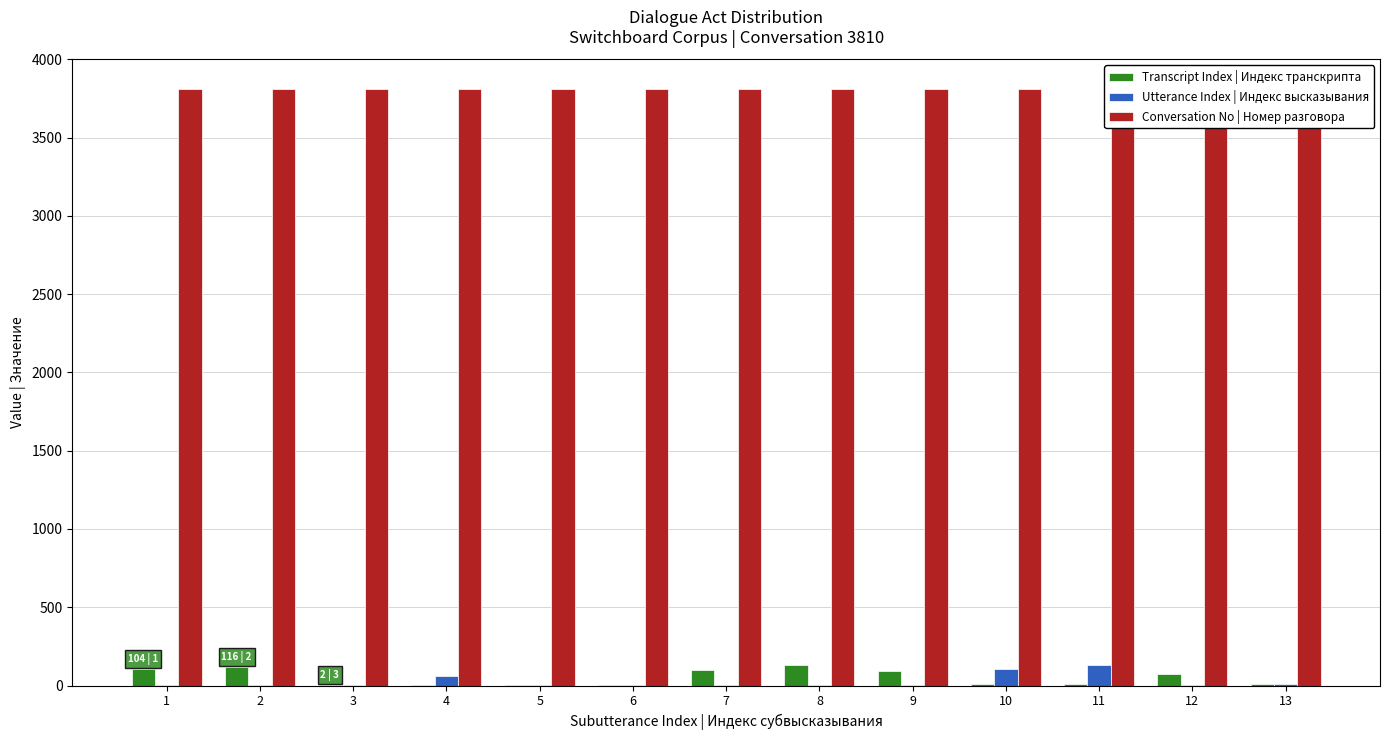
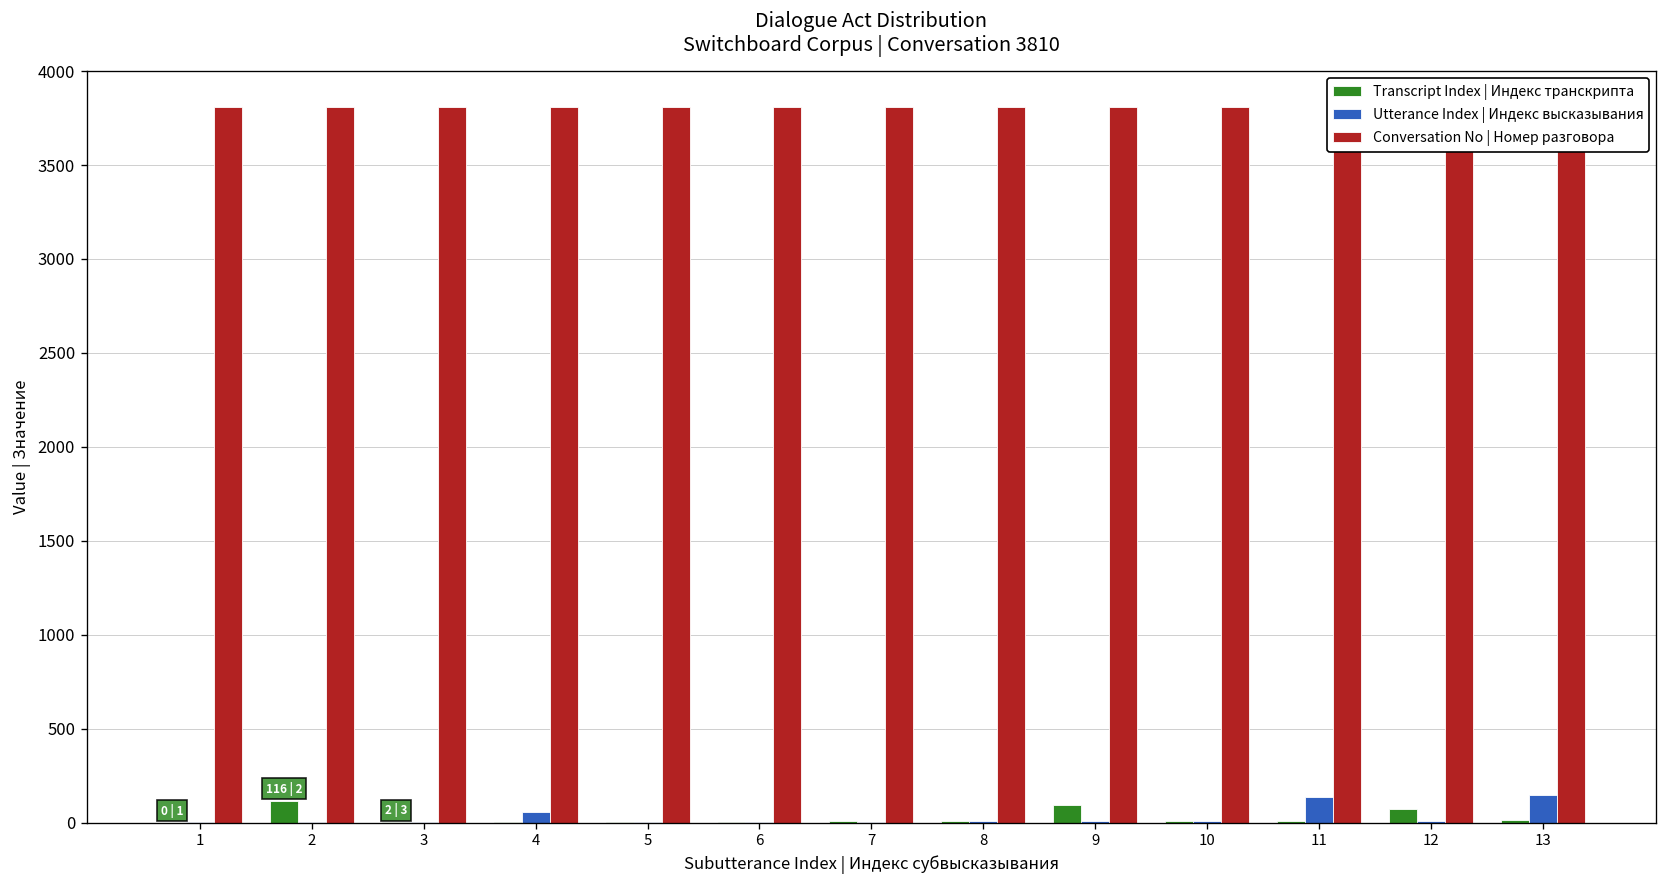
Transcript Index | Индекс транскрипта, 1: 104 -> 0
Transcript Index | Индекс транскрипта, 7: 100 -> 10
Transcript Index | Индекс транскрипта, 8: 130 -> 10
Utterance Index | Индекс высказывания, 10: 110 -> 10
Utterance Index | Индекс высказывания, 13: 10 -> 150
